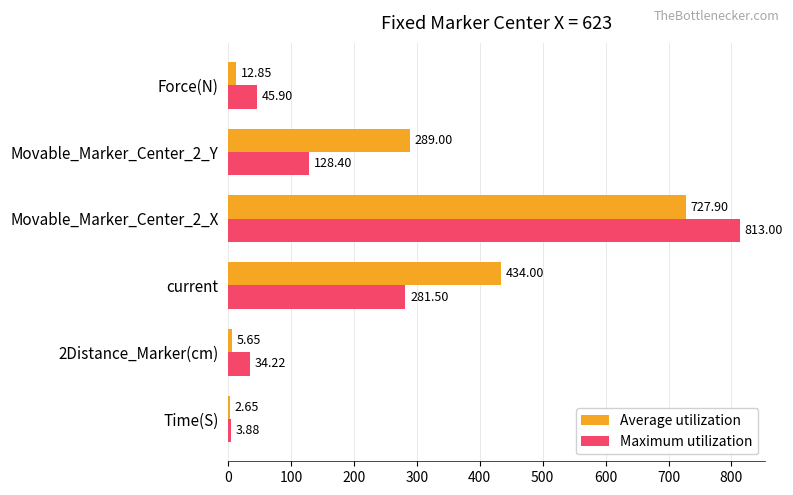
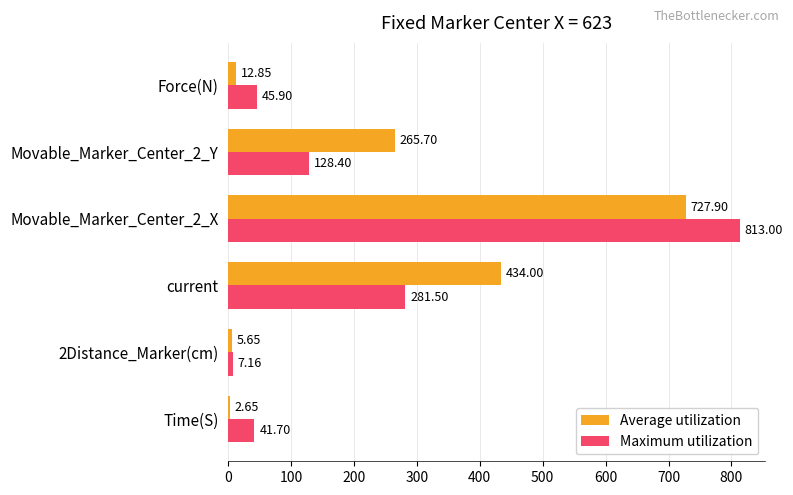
Average utilization, Movable_Marker_Center_2_Y: 289.00 -> 265.70
Maximum utilization, 2Distance_Marker(cm): 34.22 -> 7.16
Maximum utilization, Time(S): 3.88 -> 41.70
